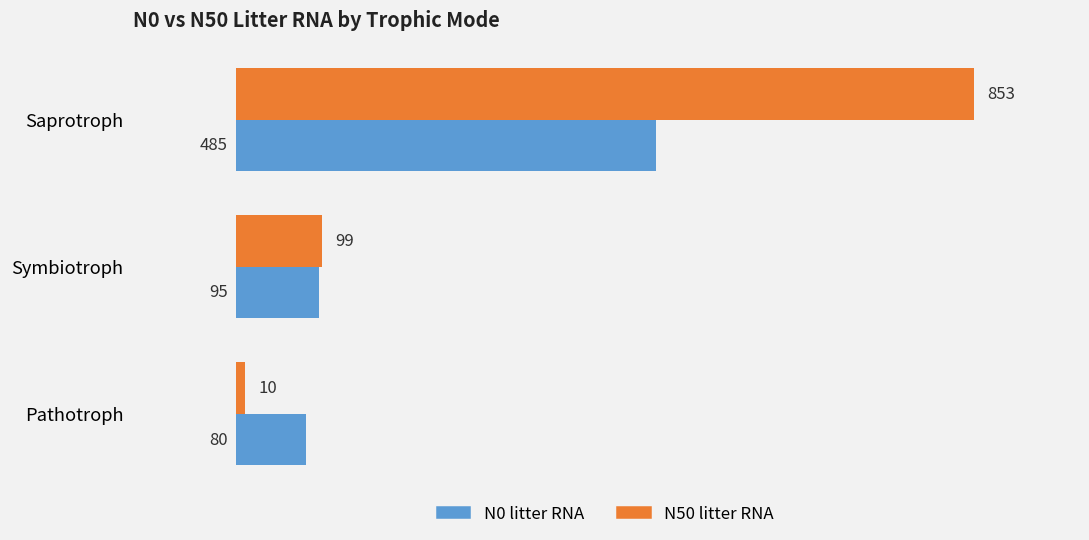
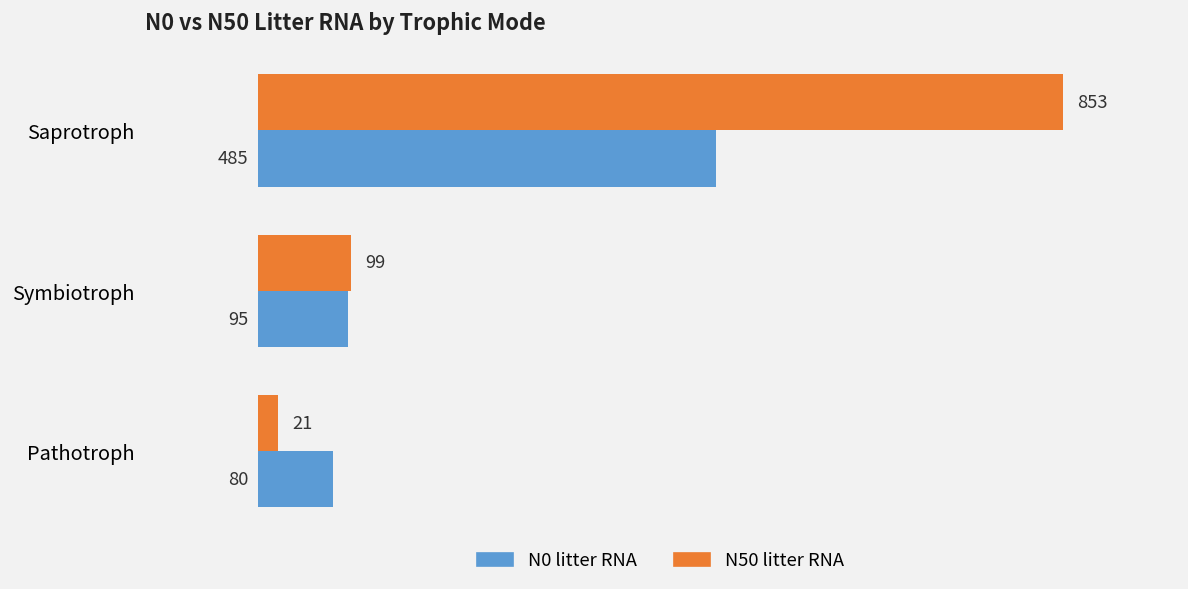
N50 litter RNA, Pathotroph: 10 -> 21
